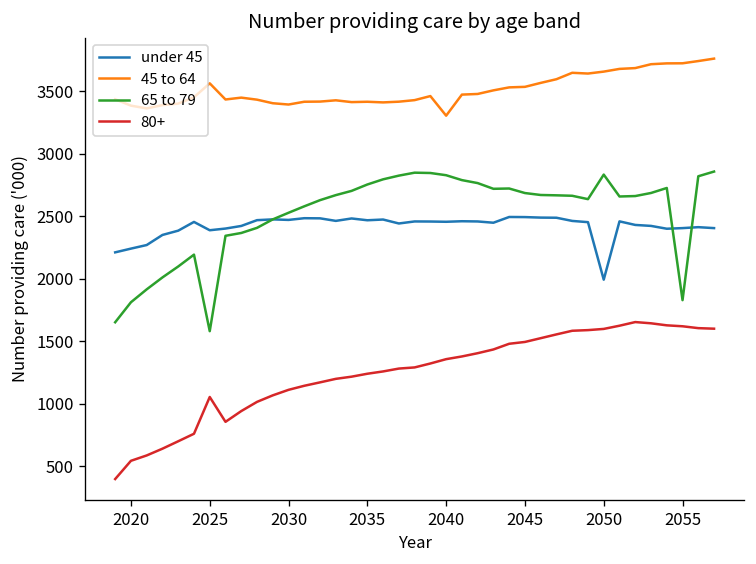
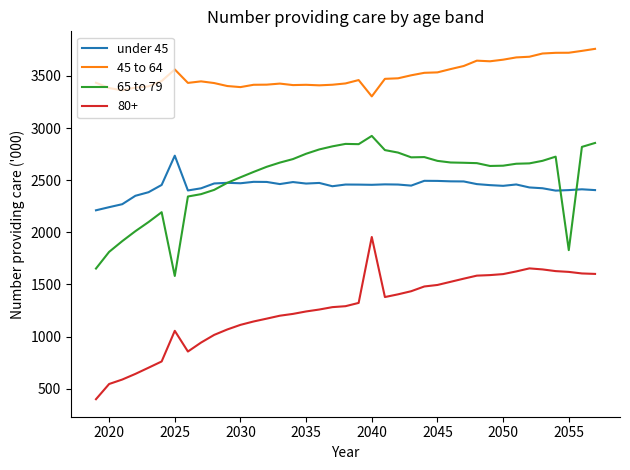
under 45, 2025: 2390 -> 2730
65 to 79, 2040: 2830 -> 2920
80+, 2040: 1360 -> 1950
under 45, 2050: 1990 -> 2450
65 to 79, 2050: 2830 -> 2640
